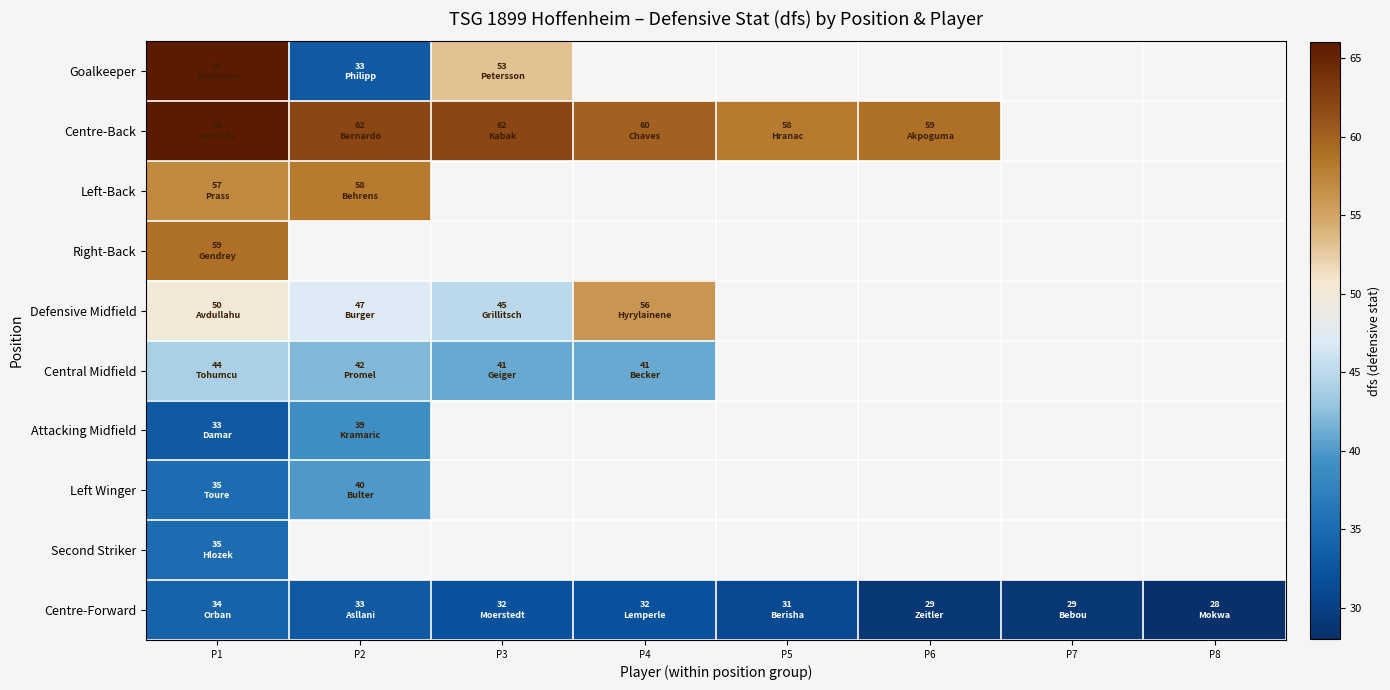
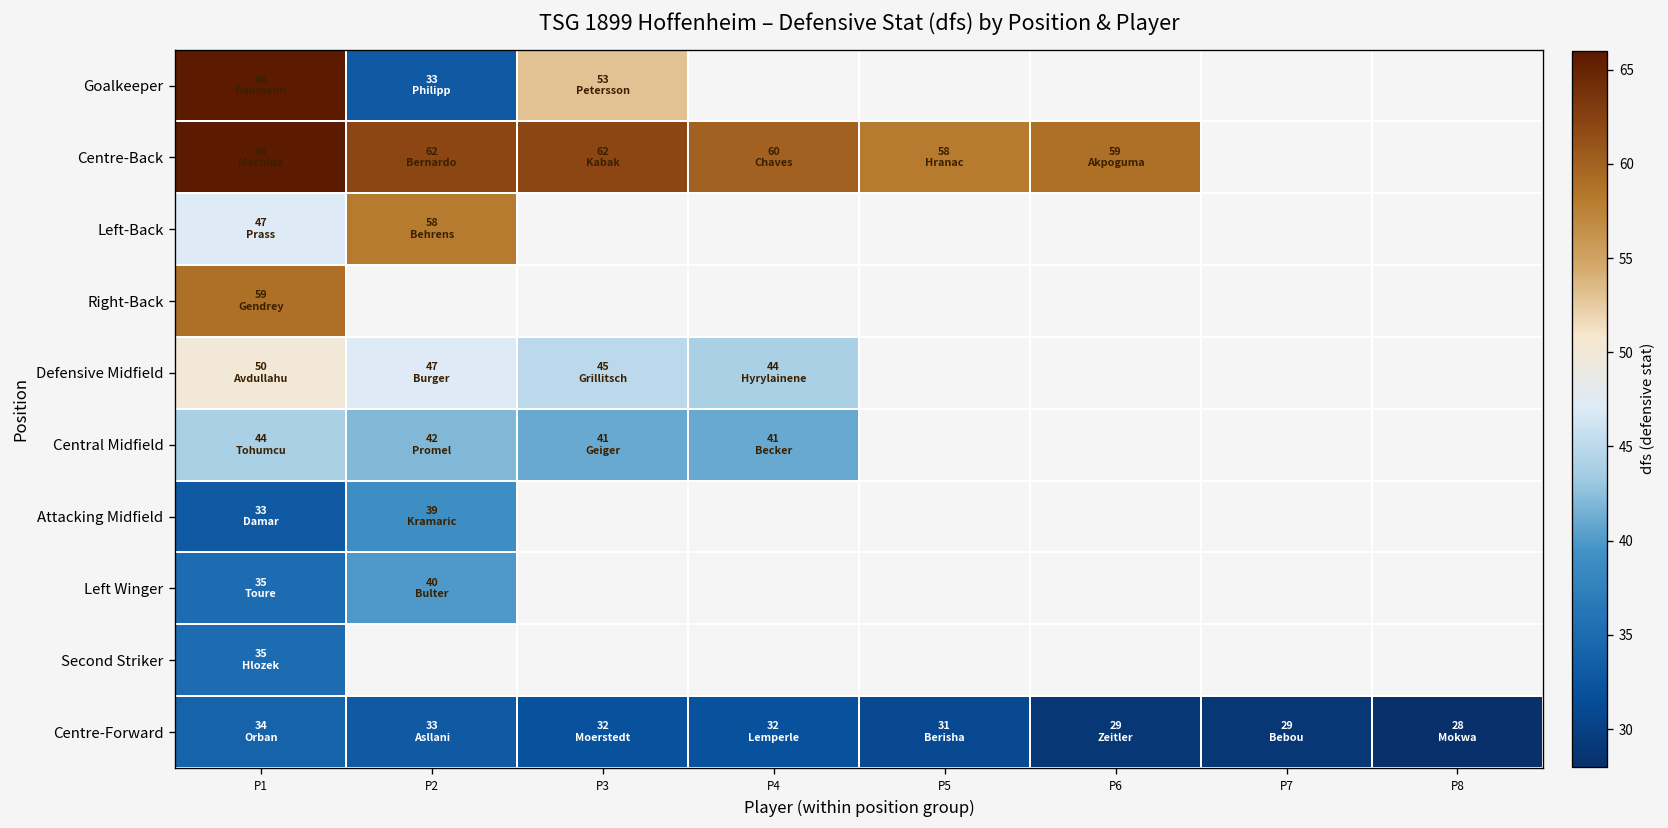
Left-Back, P1: 57 -> 47
Defensive Midfield, P4: 56 -> 44
